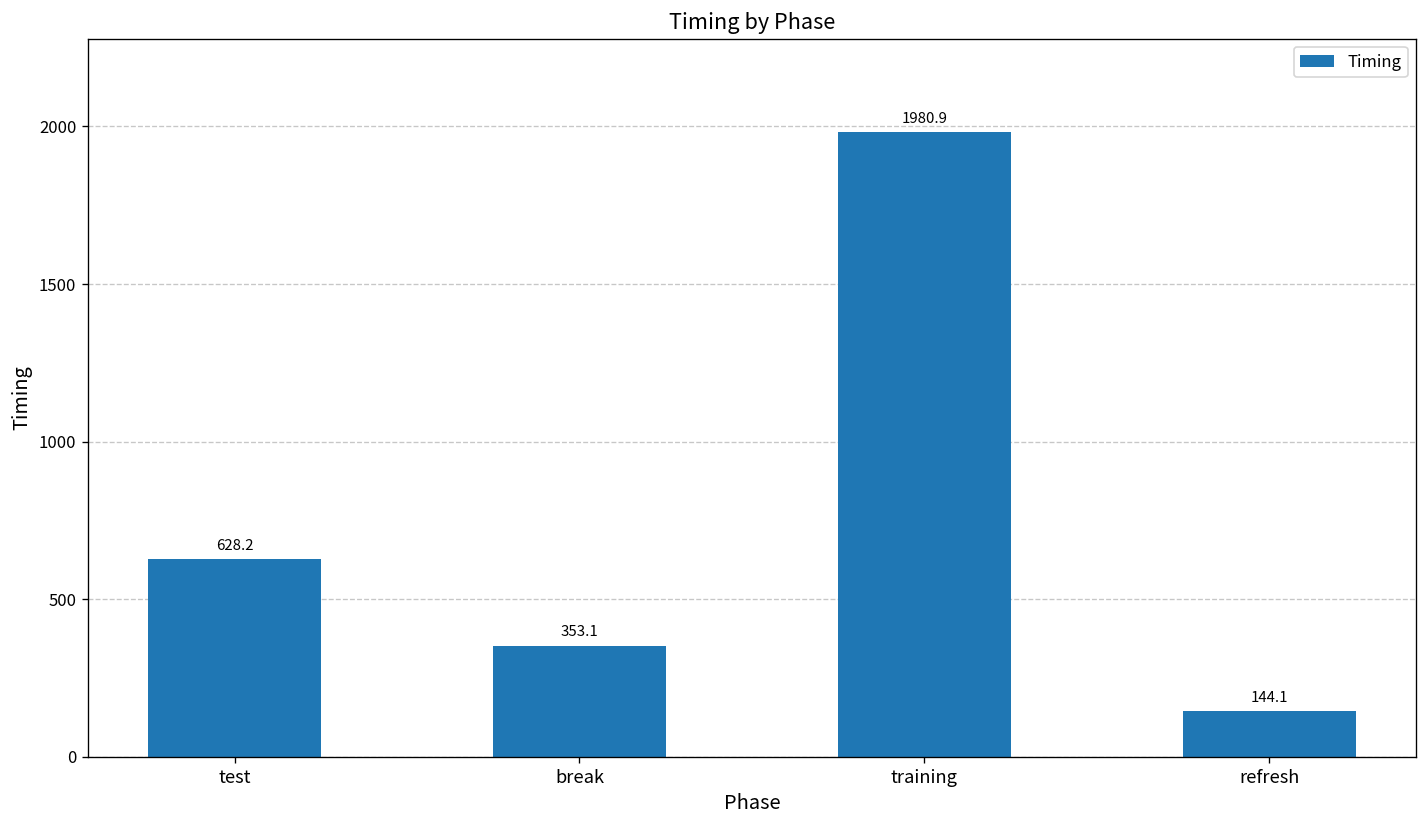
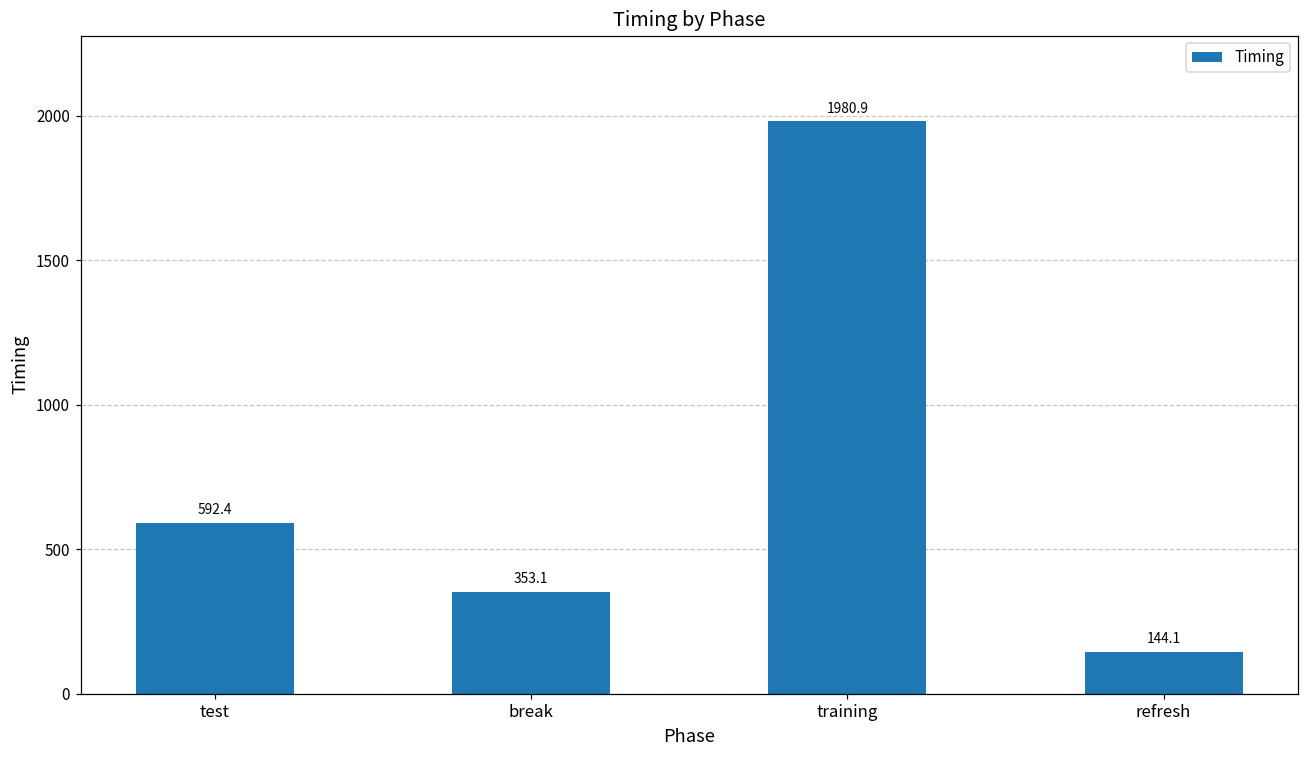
test: 628.2 -> 592.4
